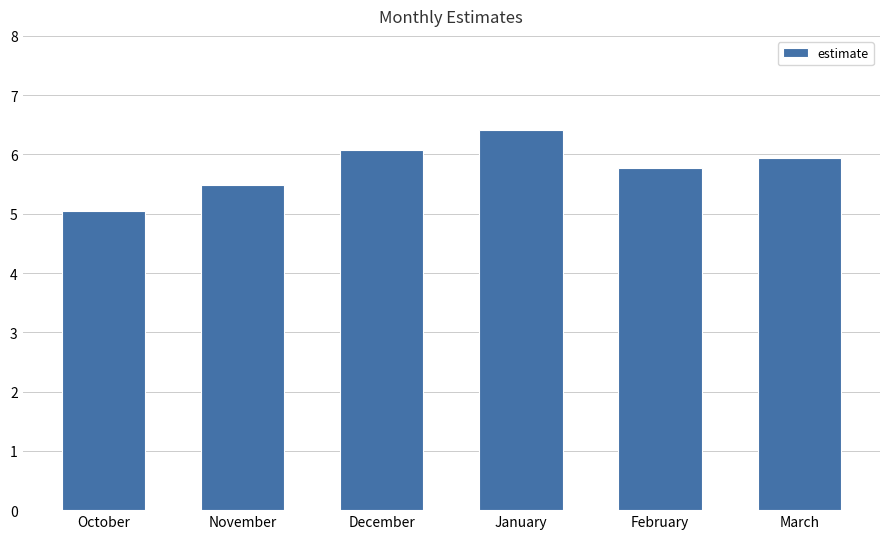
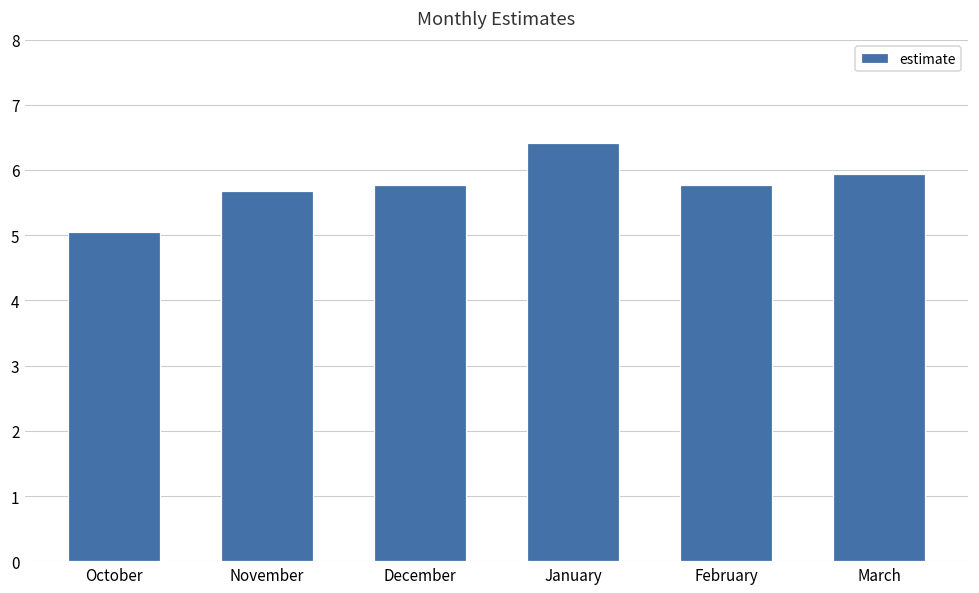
November: 5.5 -> 5.7
December: 6.1 -> 5.8
